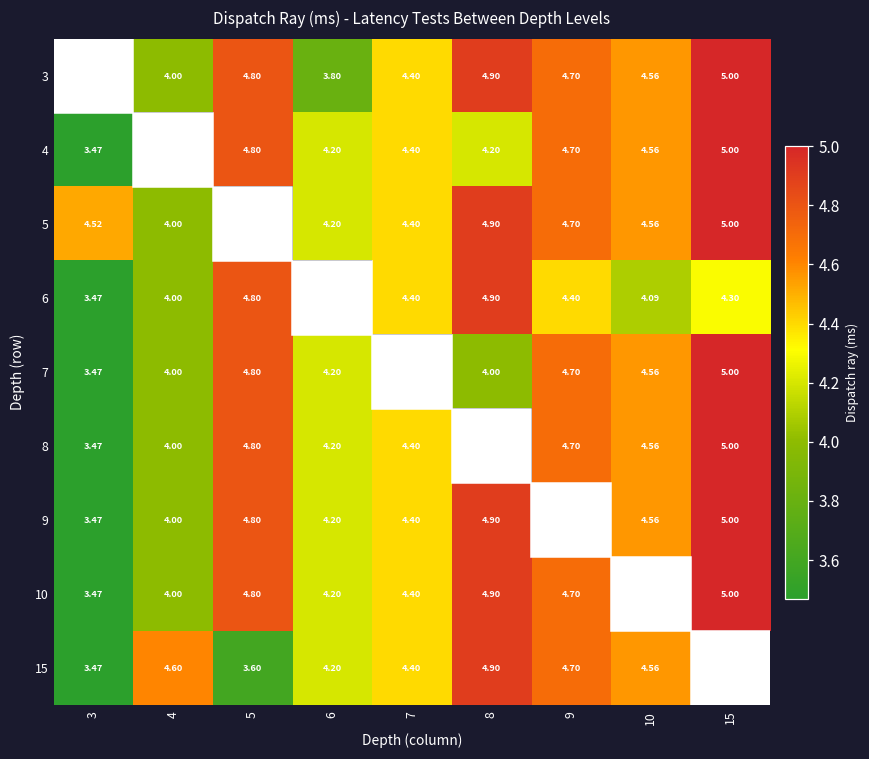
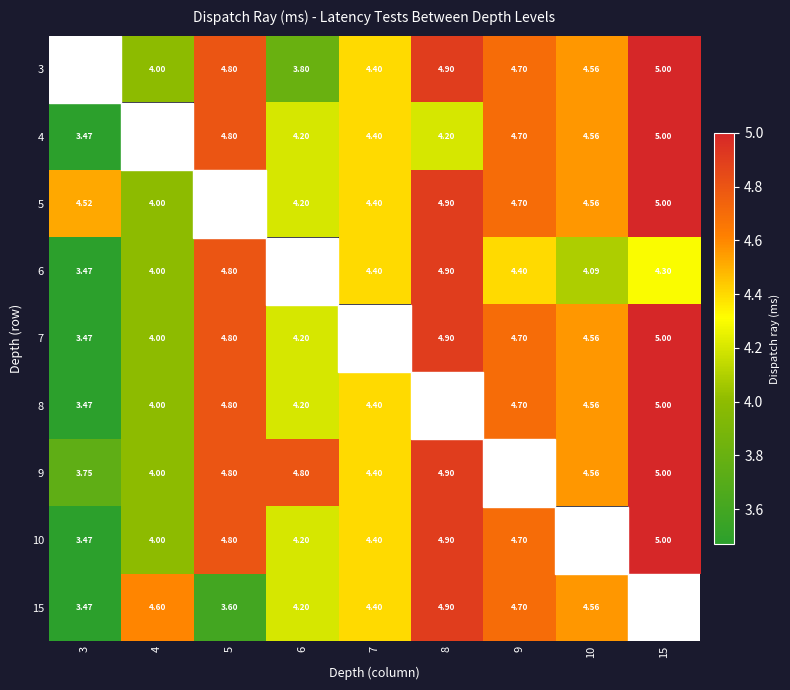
7, 8: 4.00 -> 4.90
9, 3: 3.47 -> 3.75
9, 6: 4.20 -> 4.80
